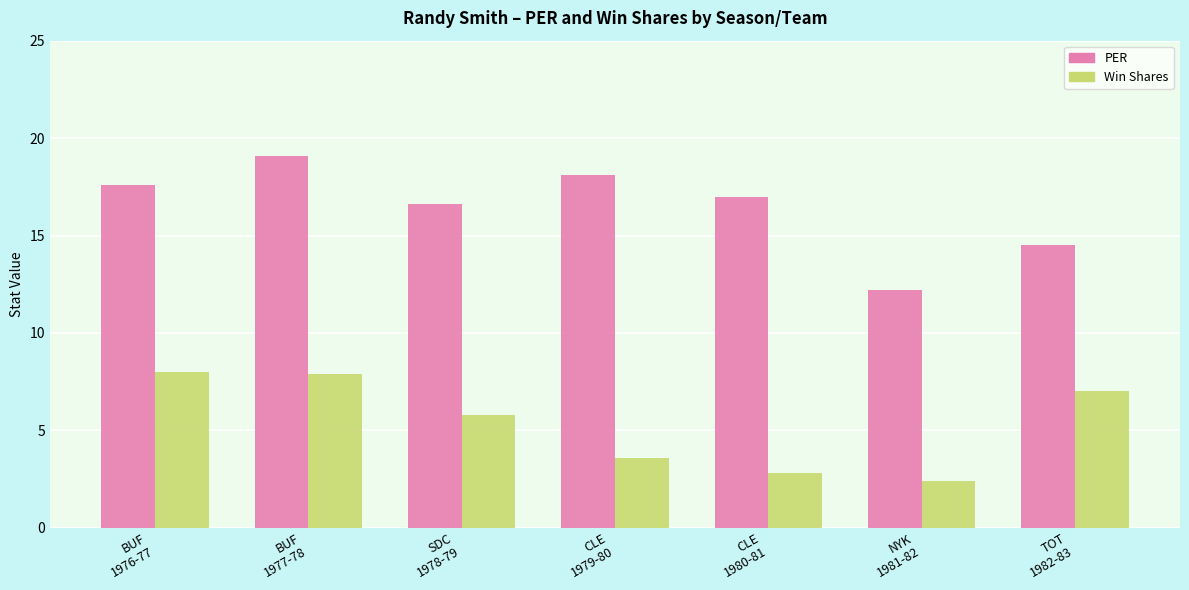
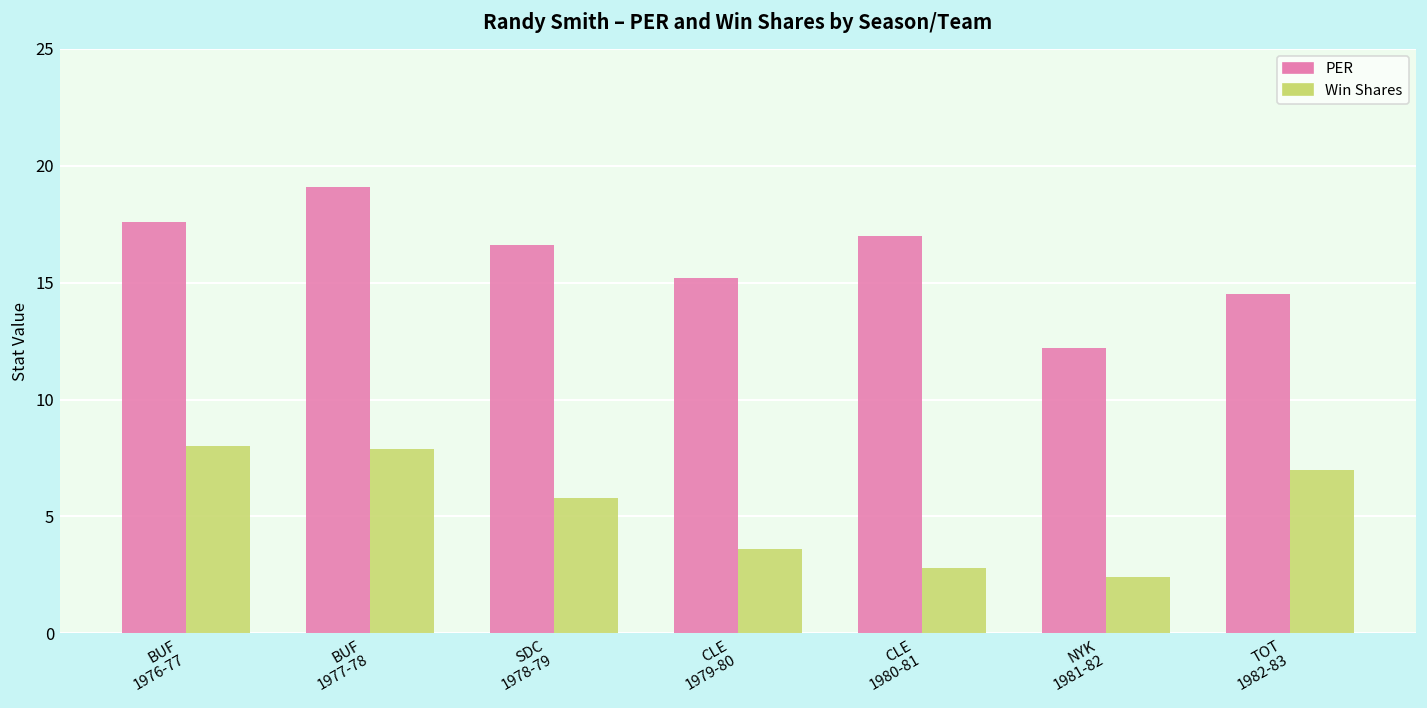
PER, CLE 1979-80: 18.1 -> 15.2
